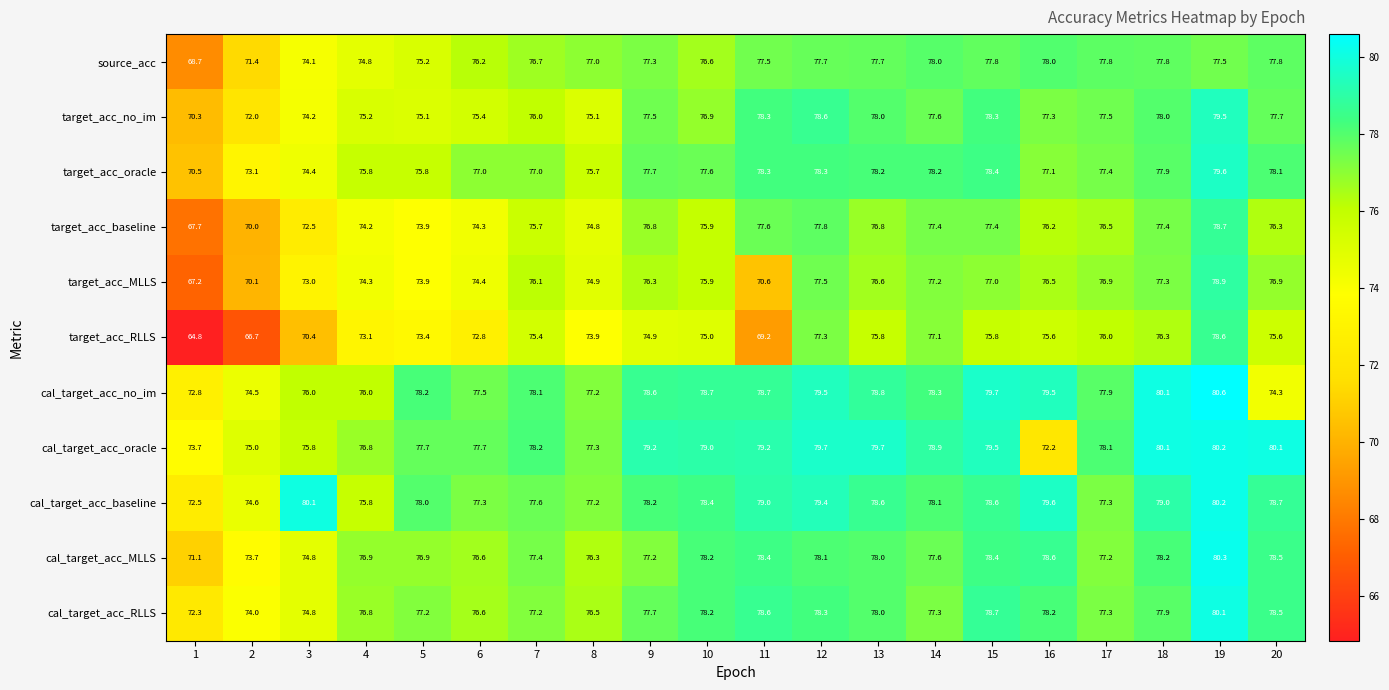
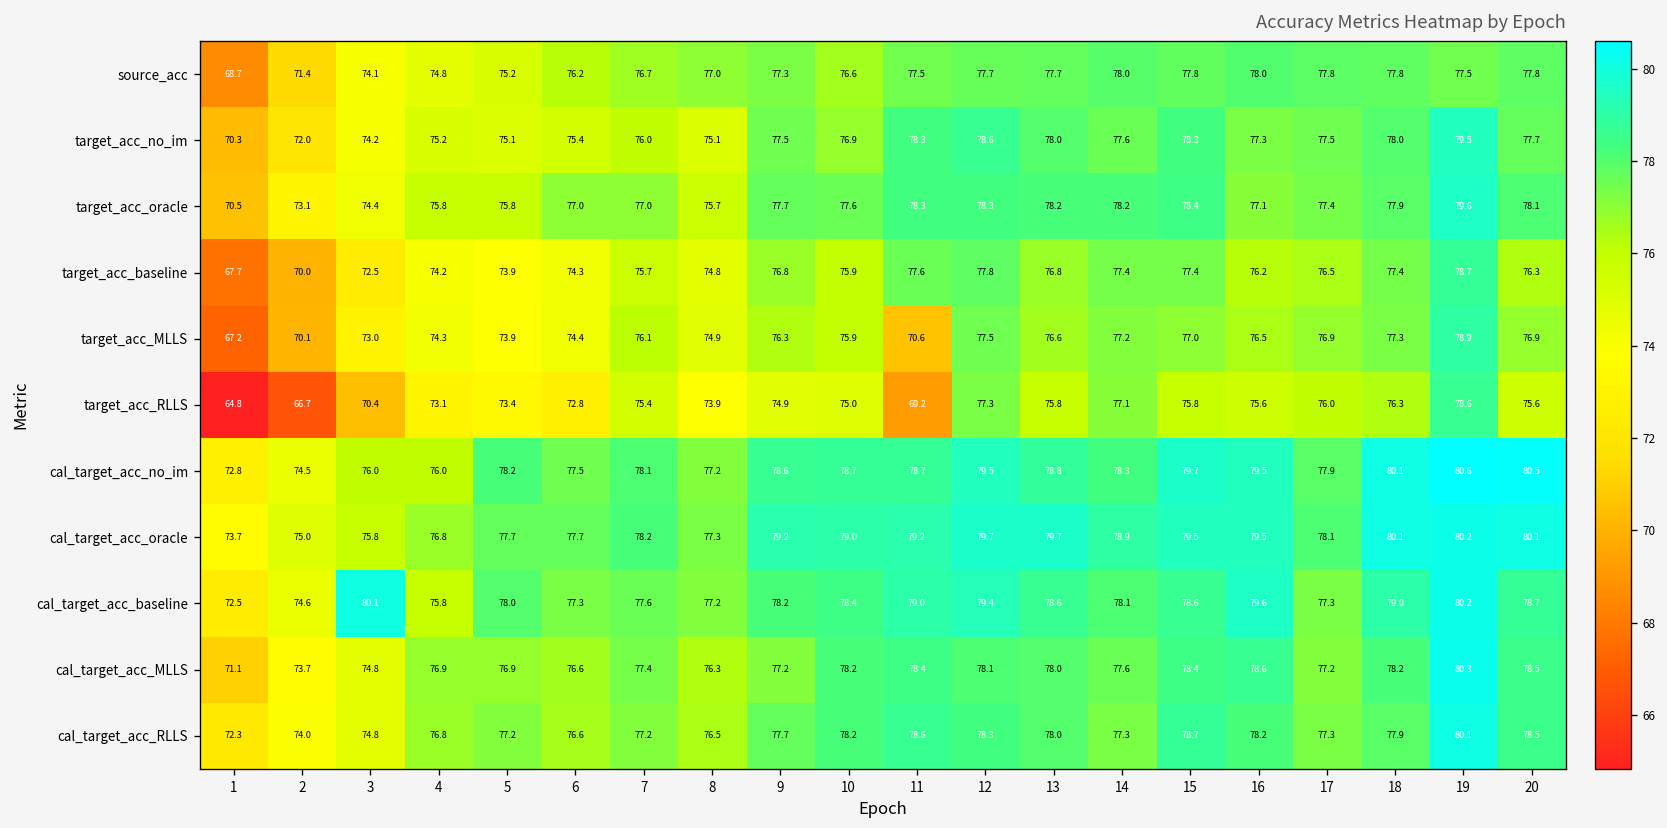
cal_target_acc_no_im, 20: 74.3 -> 80.5
cal_target_acc_oracle, 16: 72.2 -> 79.5
